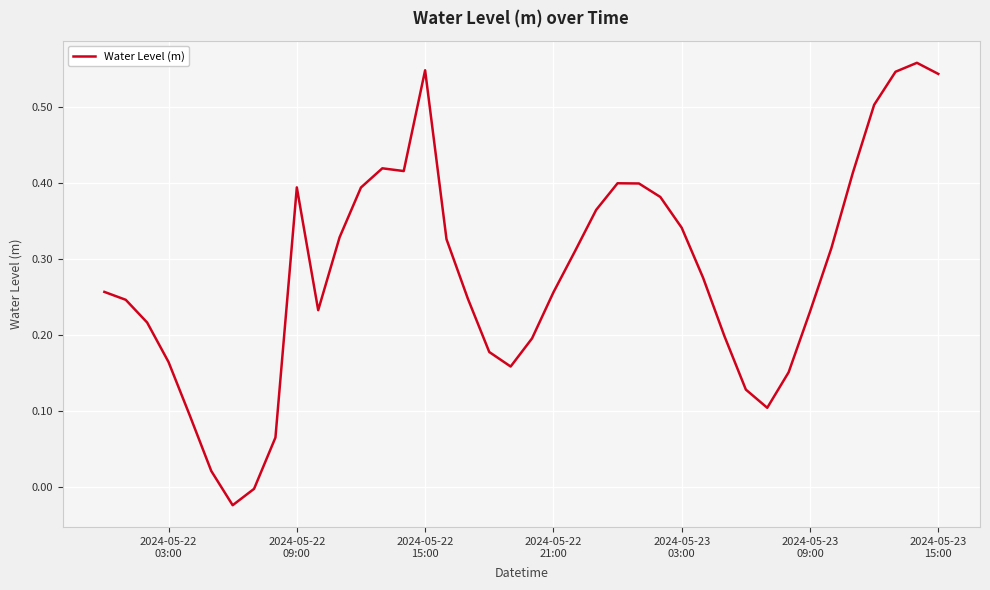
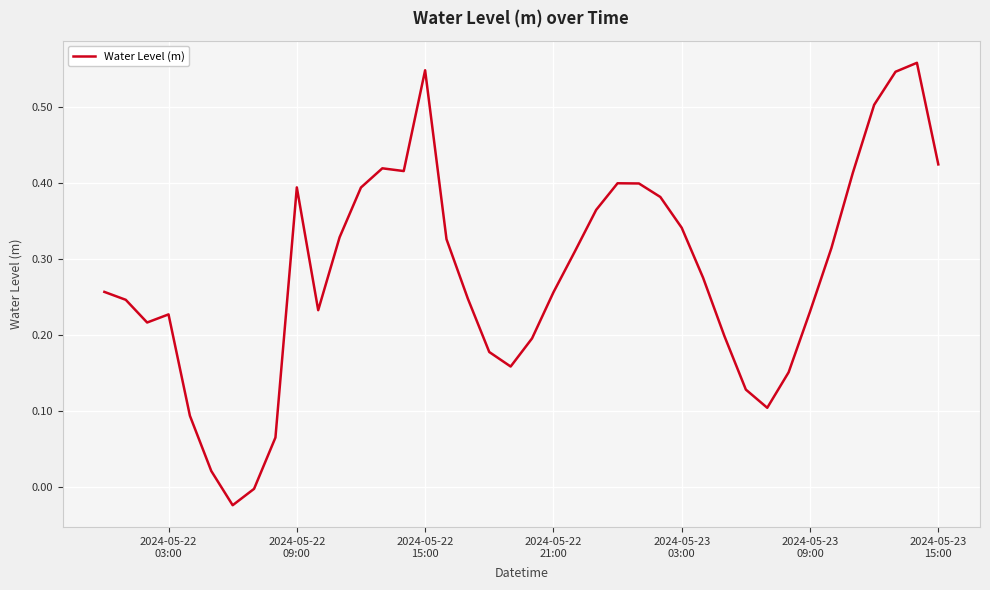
2024-05-22 03:00: 0.16 -> 0.23
2024-05-23 15:00: 0.54 -> 0.42
